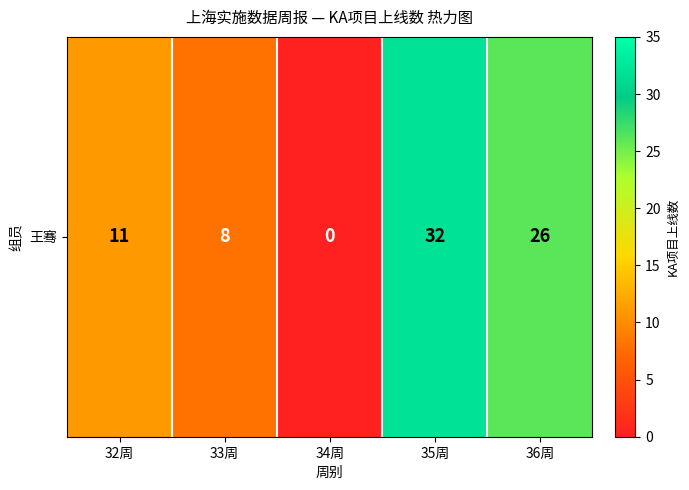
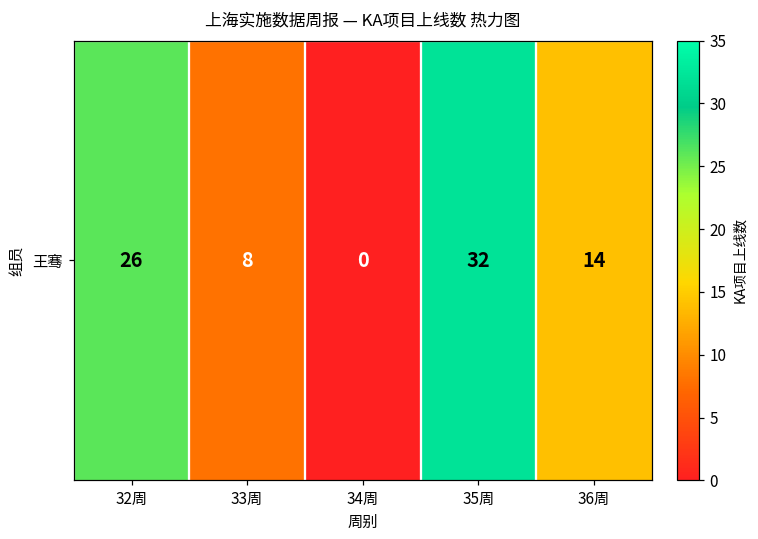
王骞, 32周: 11 -> 26
王骞, 36周: 26 -> 14
